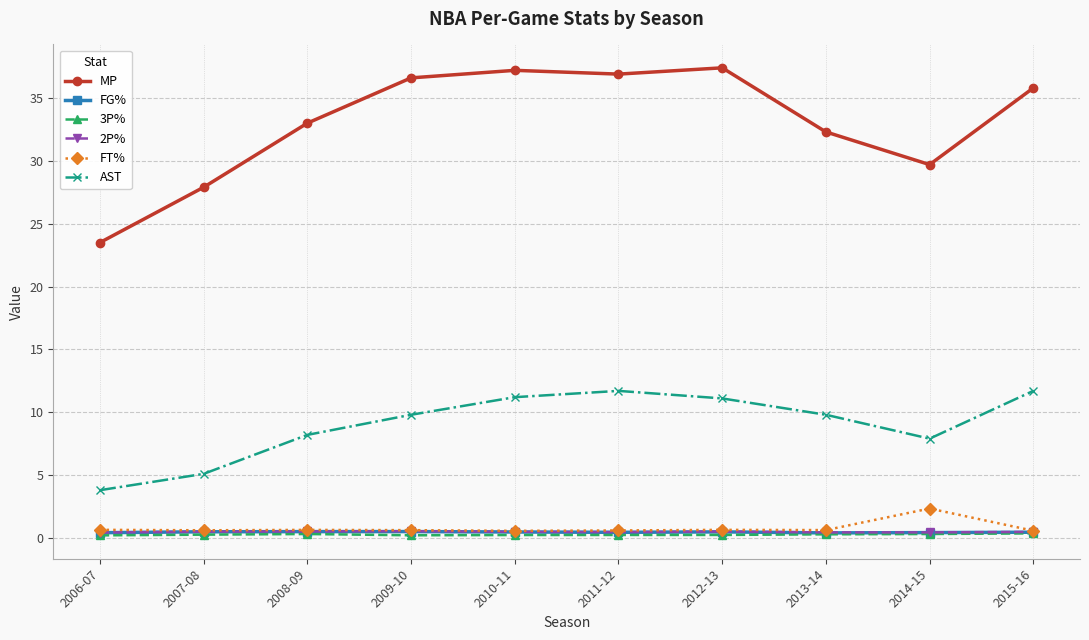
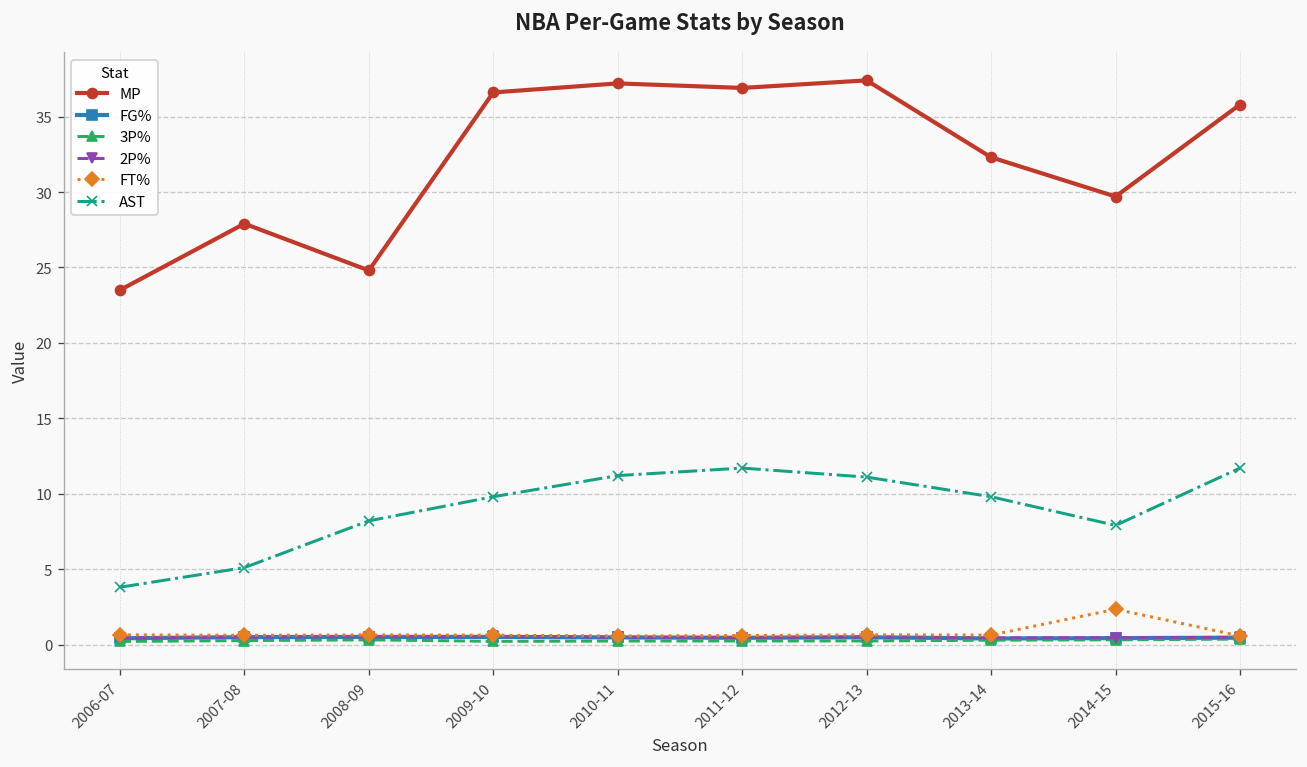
MP, 2008-09: 33.0 -> 24.8
